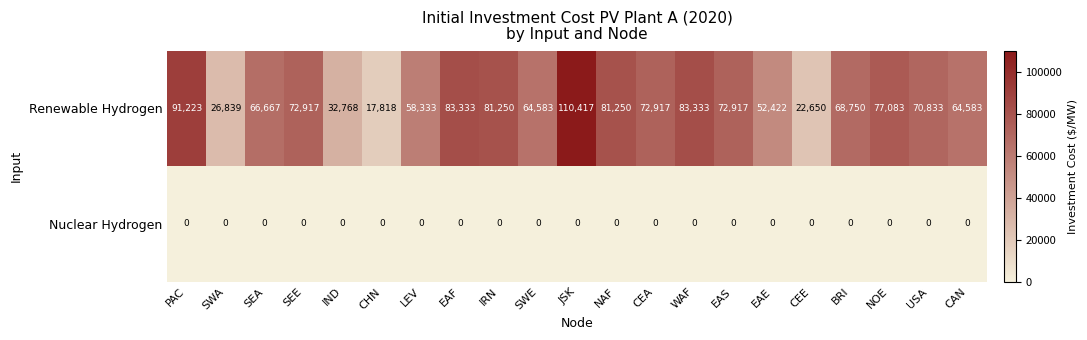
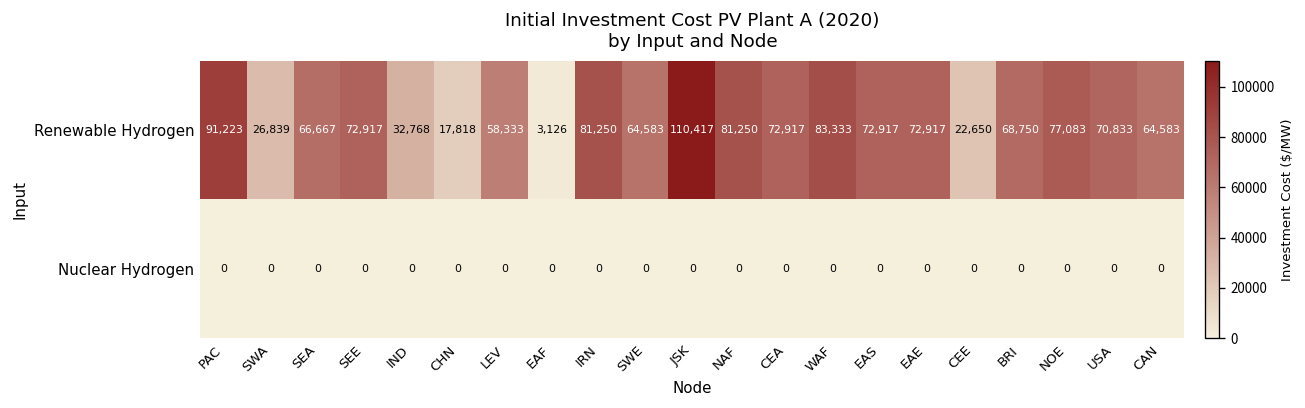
Renewable Hydrogen, EAF: 83,333 -> 3,126
Renewable Hydrogen, EAE: 52,422 -> 72,917
